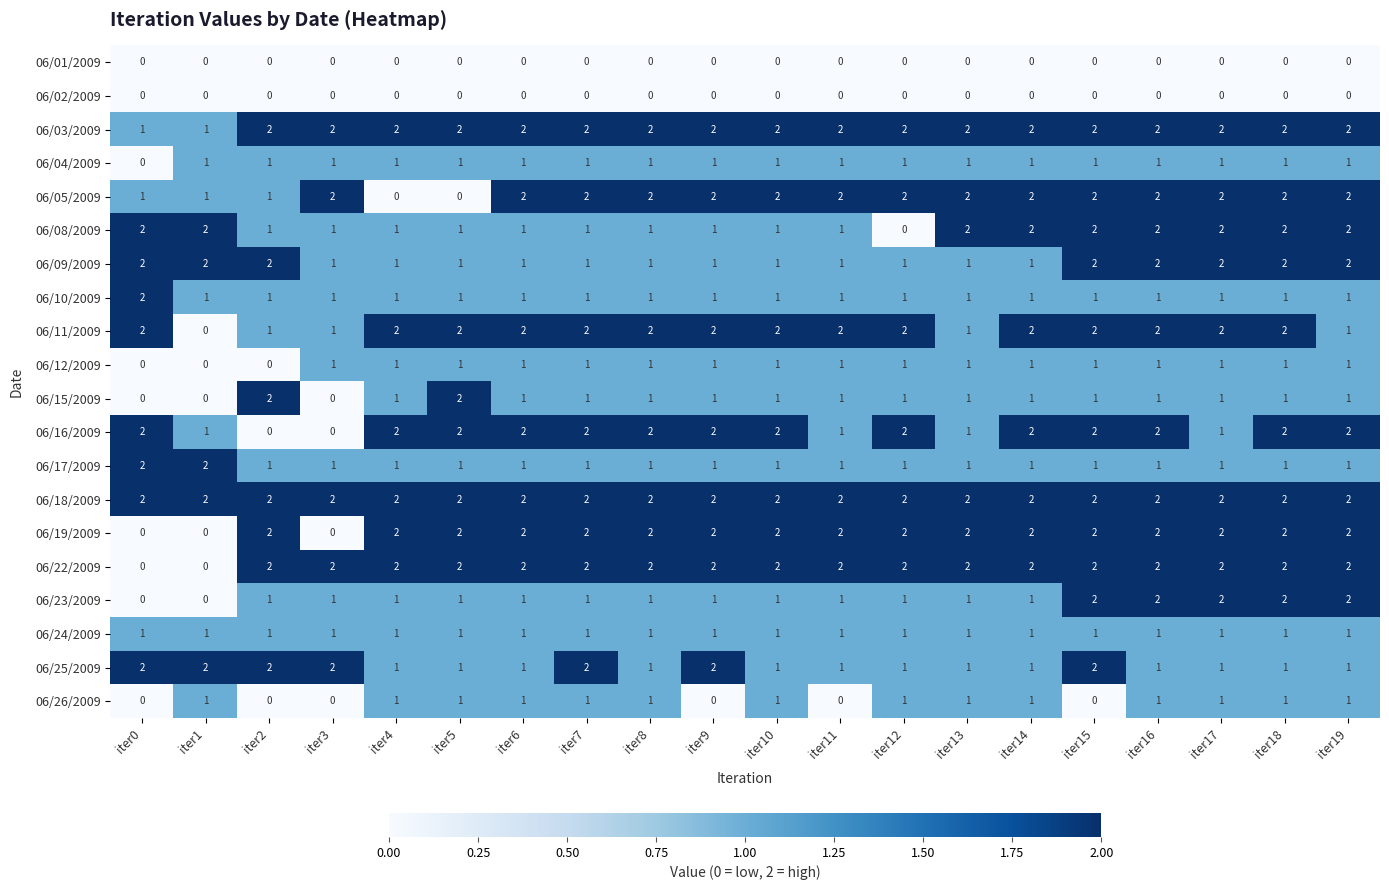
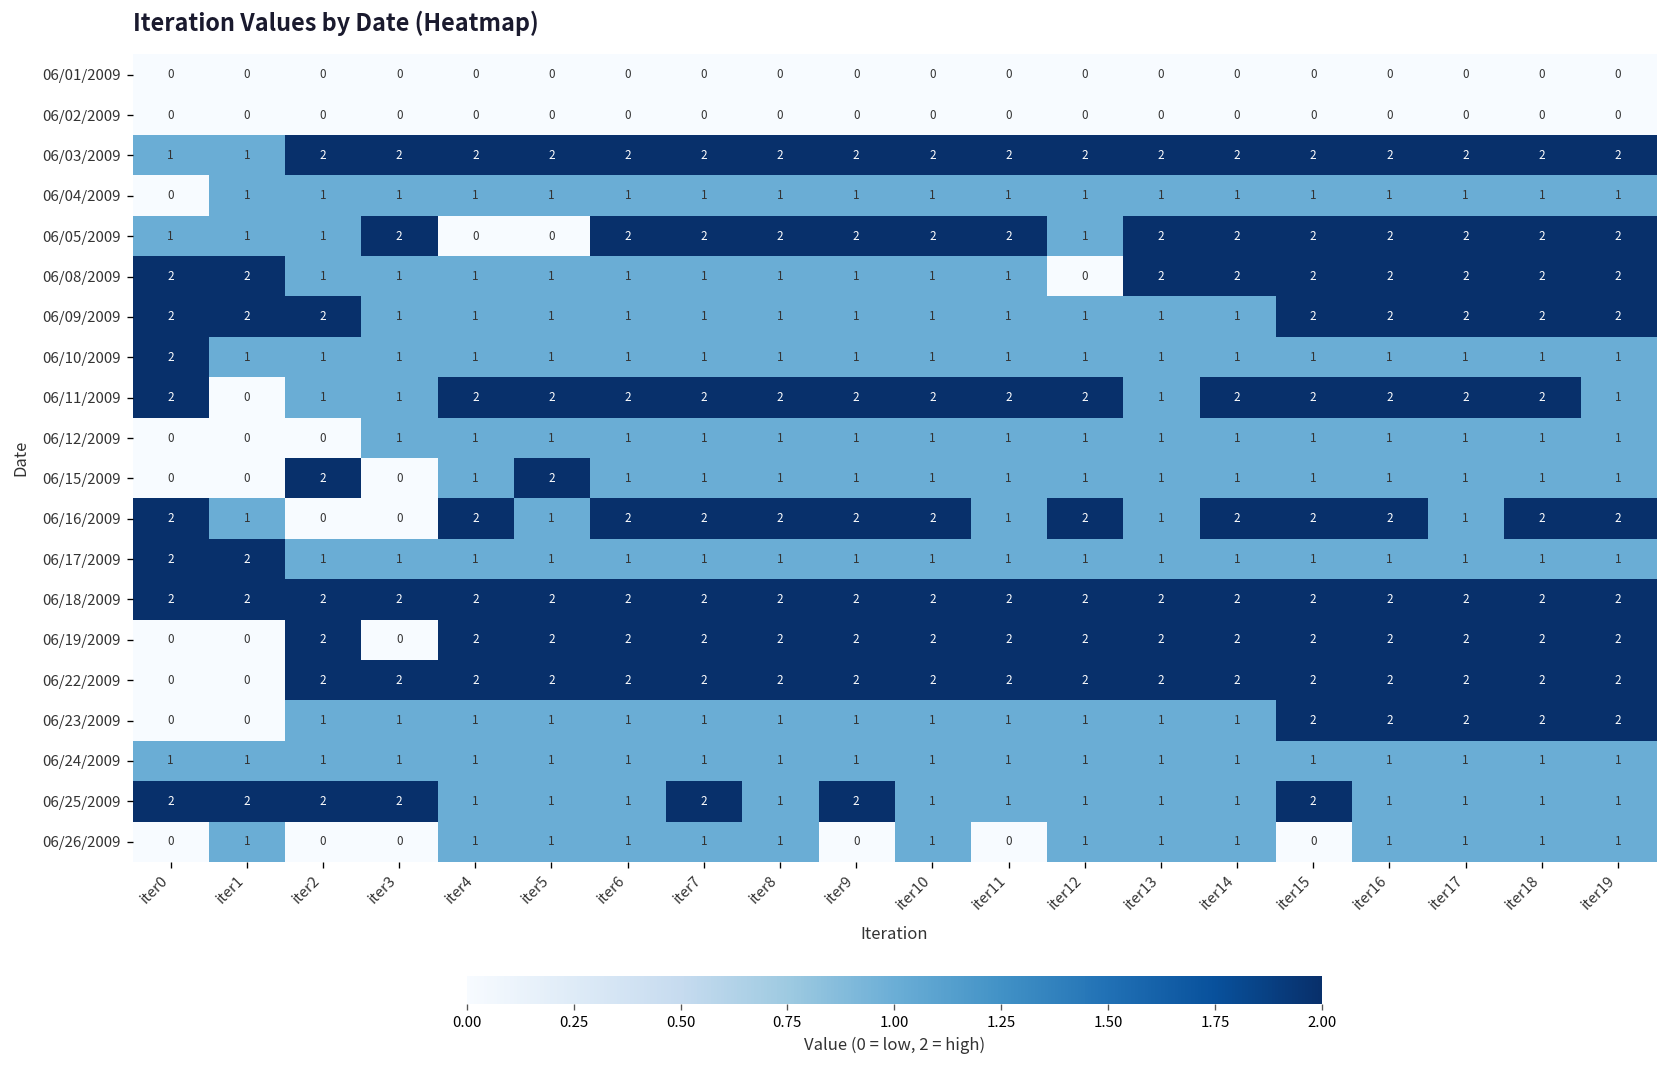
06/05/2009, iter12: 2 -> 1
06/16/2009, iter5: 2 -> 1
